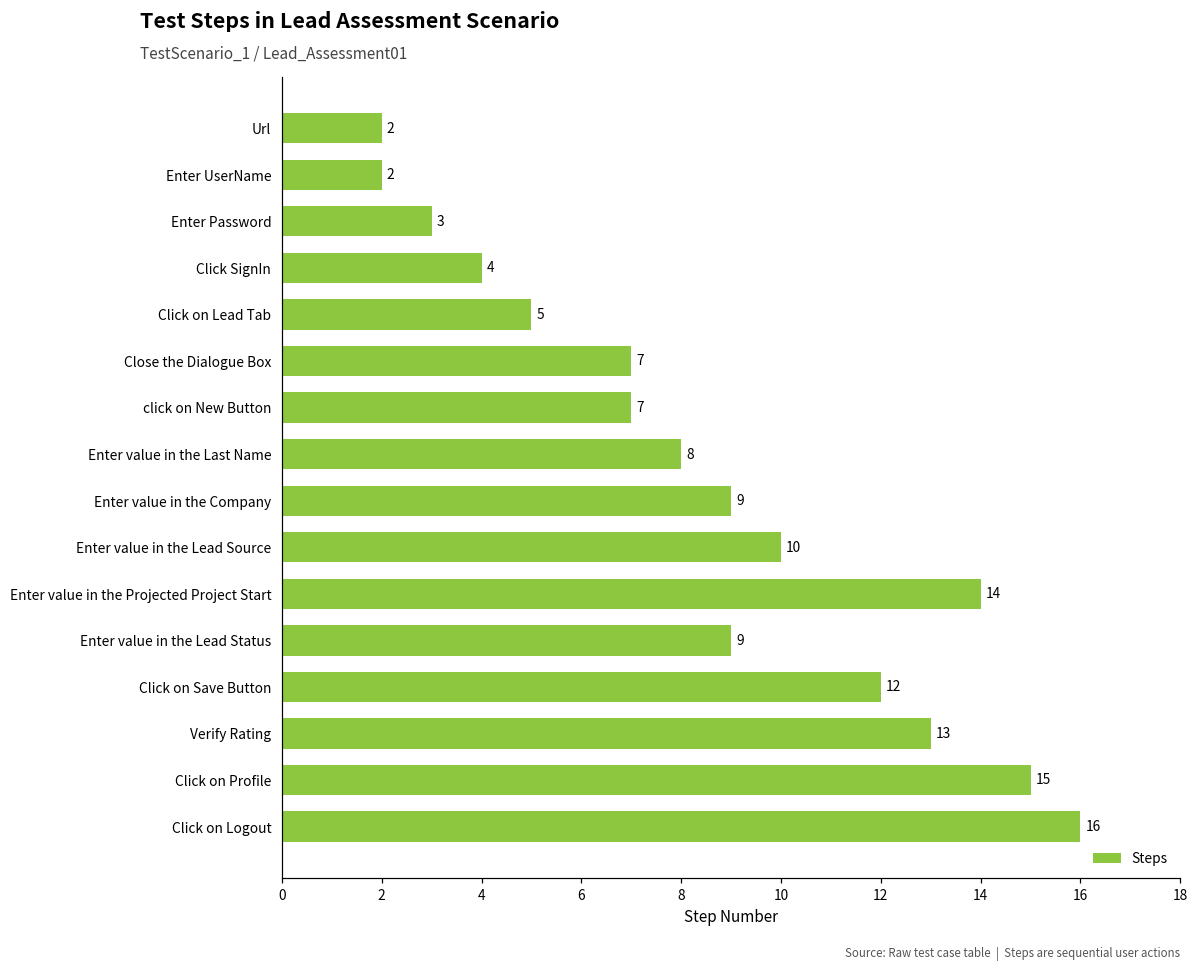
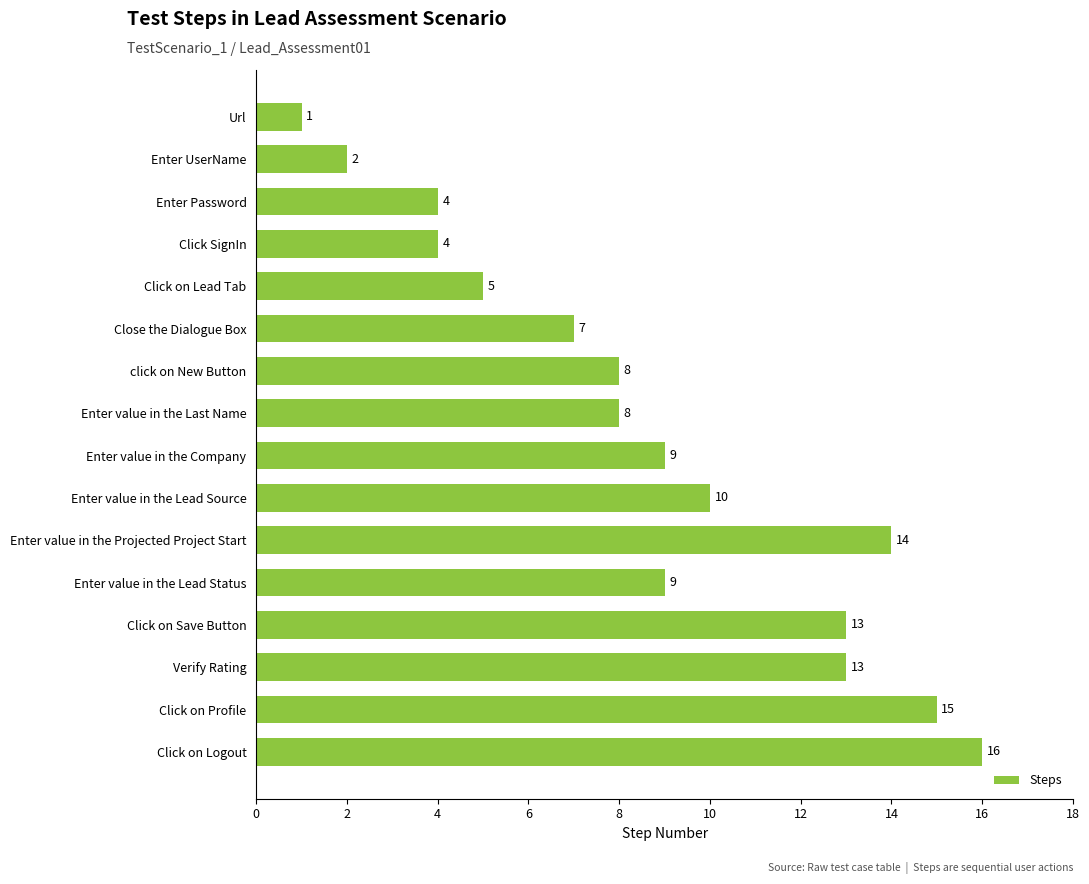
Url: 2 -> 1
Enter Password: 3 -> 4
click on New Button: 7 -> 8
Click on Save Button: 12 -> 13
